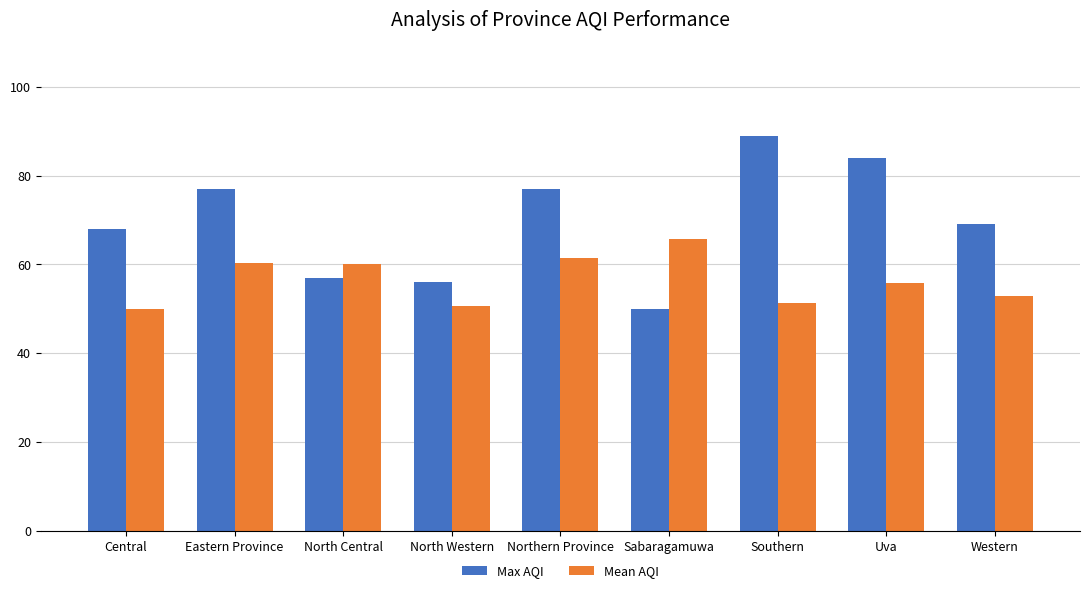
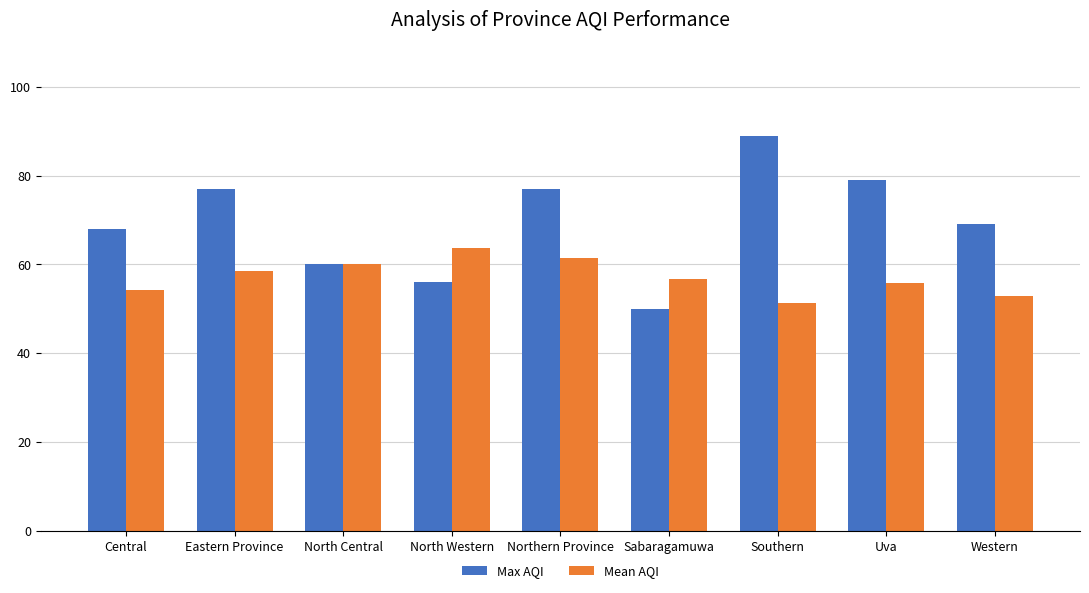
Mean AQI, Central: 50 -> 54
Mean AQI, Eastern Province: 60 -> 59
Max AQI, North Central: 57 -> 60
Mean AQI, North Western: 51 -> 64
Mean AQI, Sabaragamuwa: 66 -> 57
Max AQI, Uva: 84 -> 79
